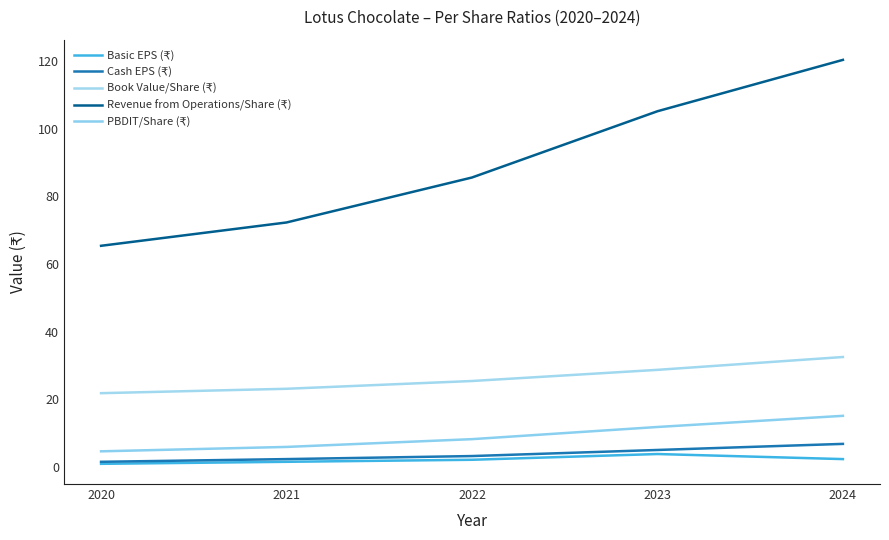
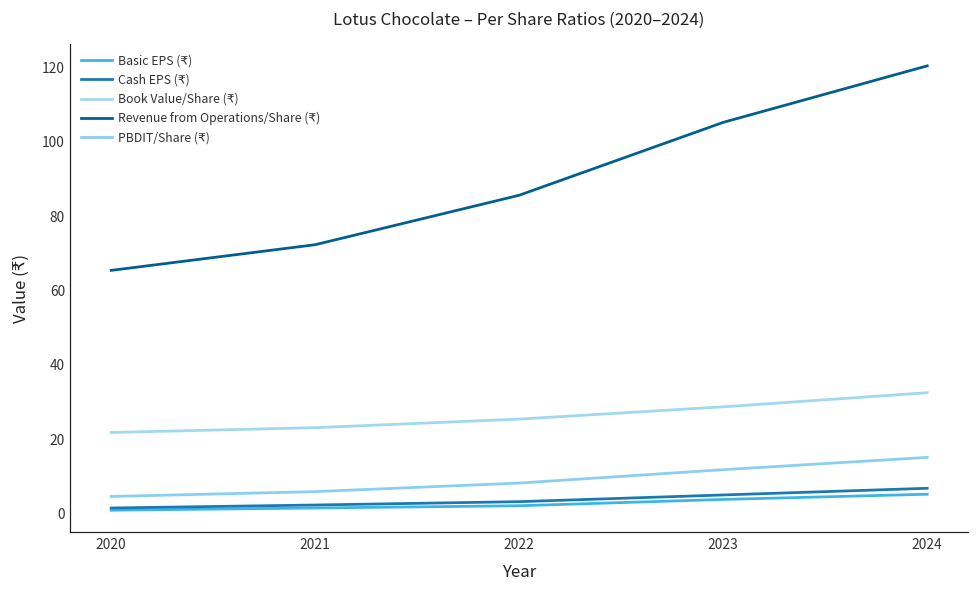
Basic EPS (₹), 2024: 2 -> 5
